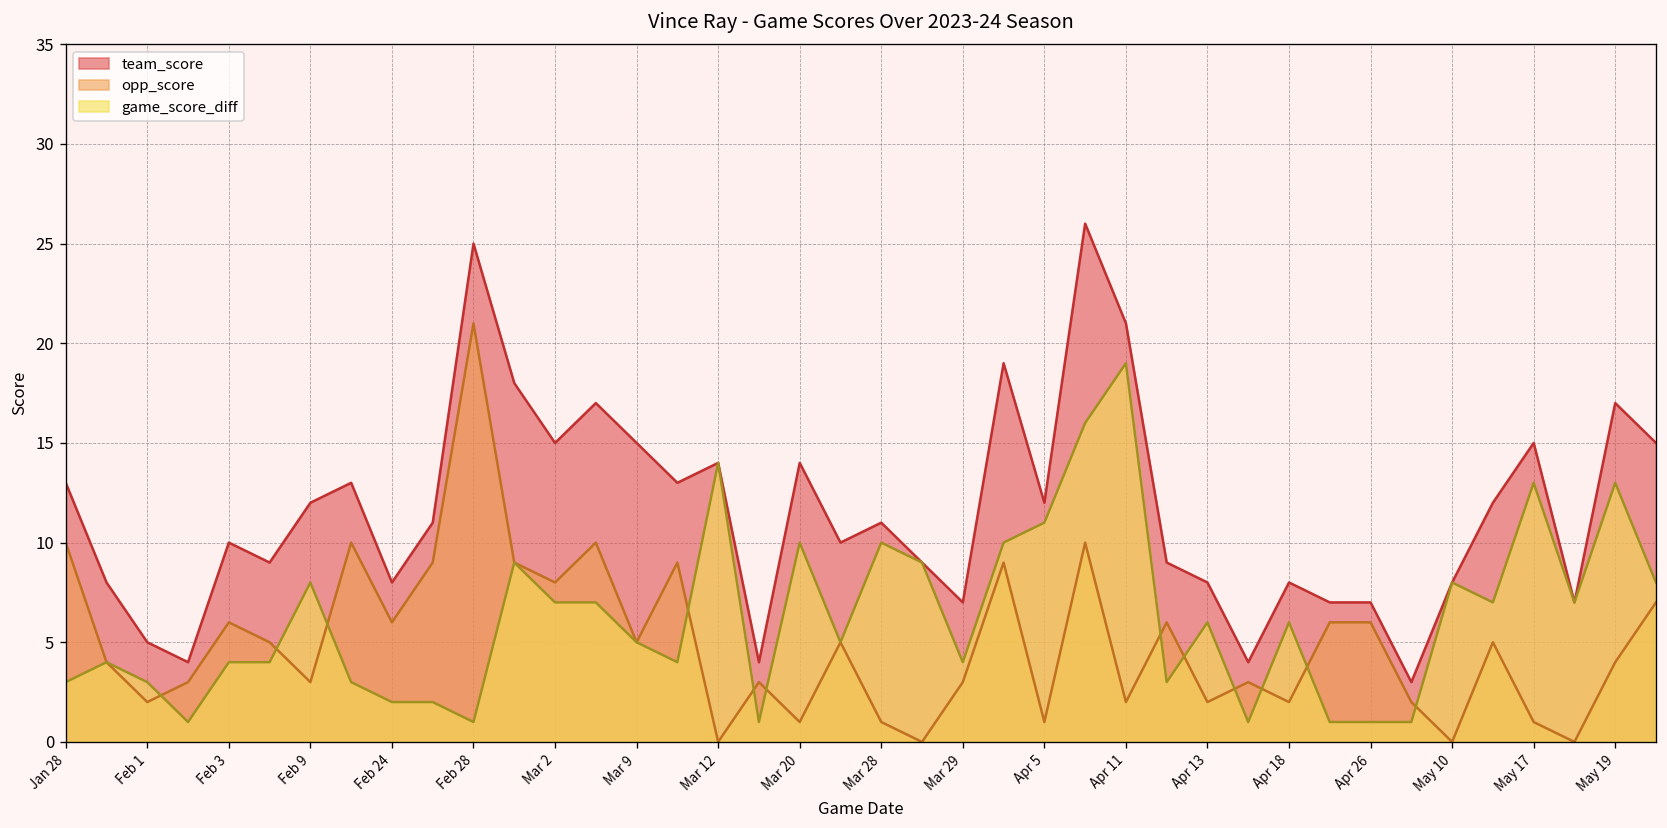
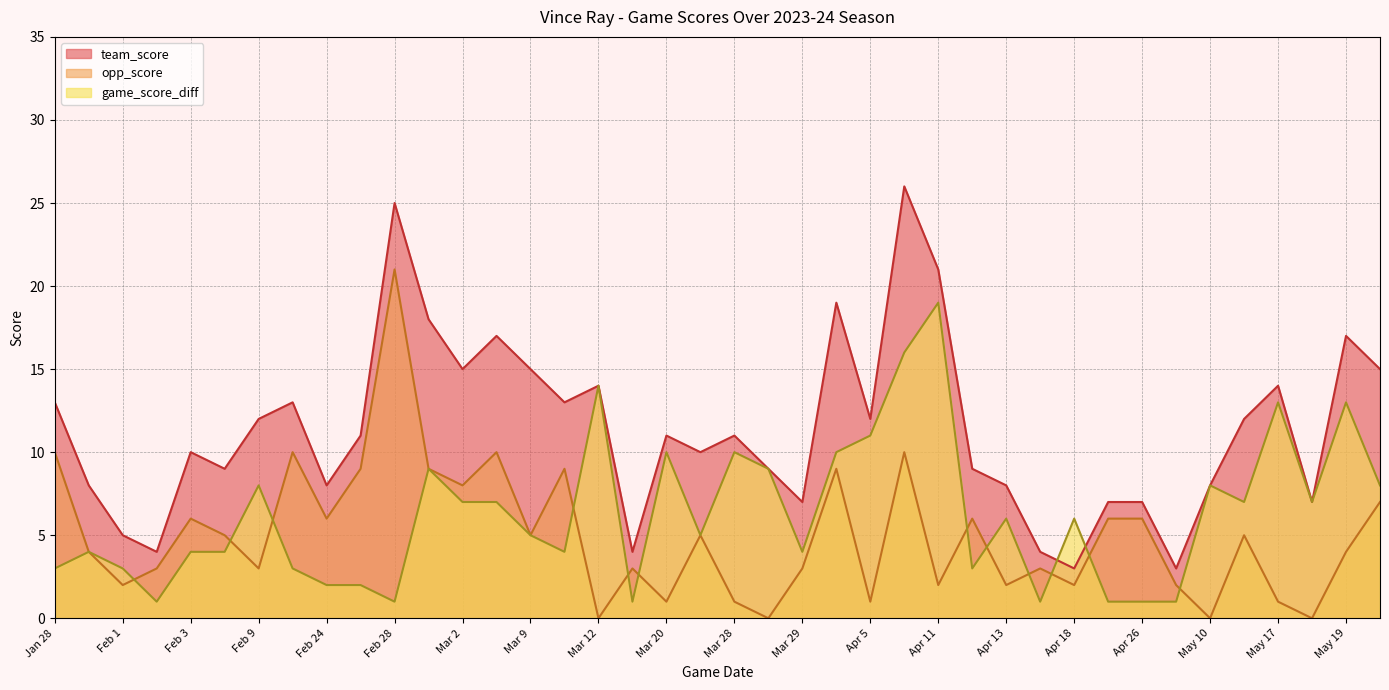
team_score, Mar 20: 14 -> 11
team_score, Apr 18: 8 -> 3
team_score, May 17: 15 -> 14
